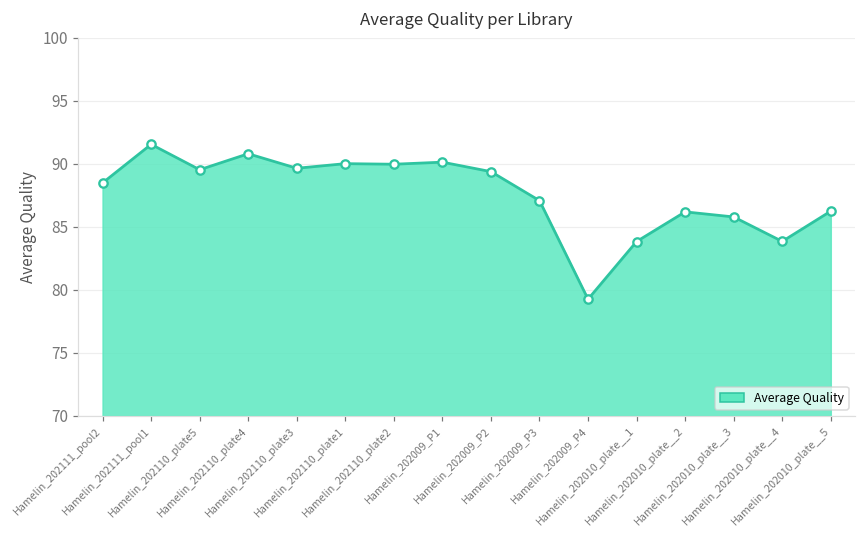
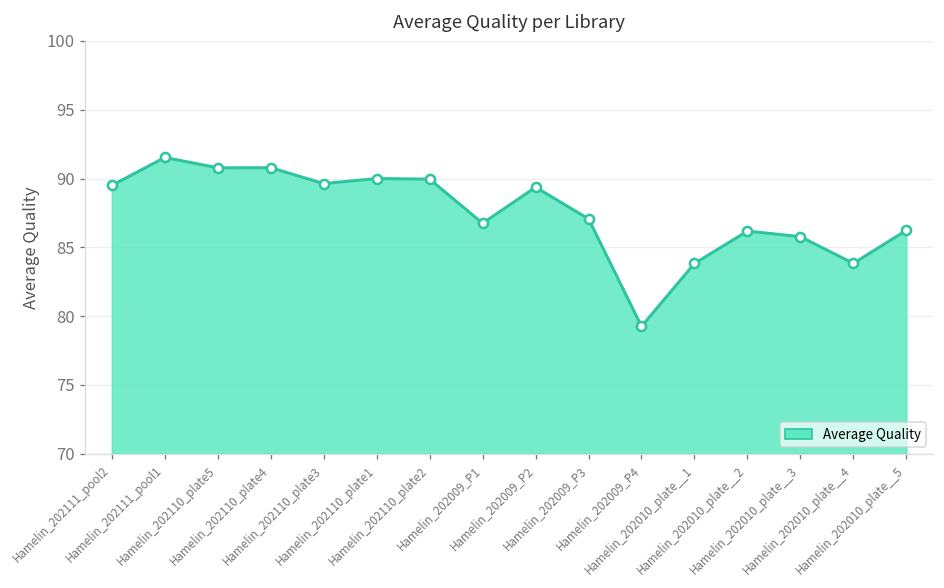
Hamelin_202111_pool2: 88.5 -> 89.5
Hamelin_202110_plate5: 89.5 -> 90.8
Hamelin_202009_P1: 90.1 -> 86.7
